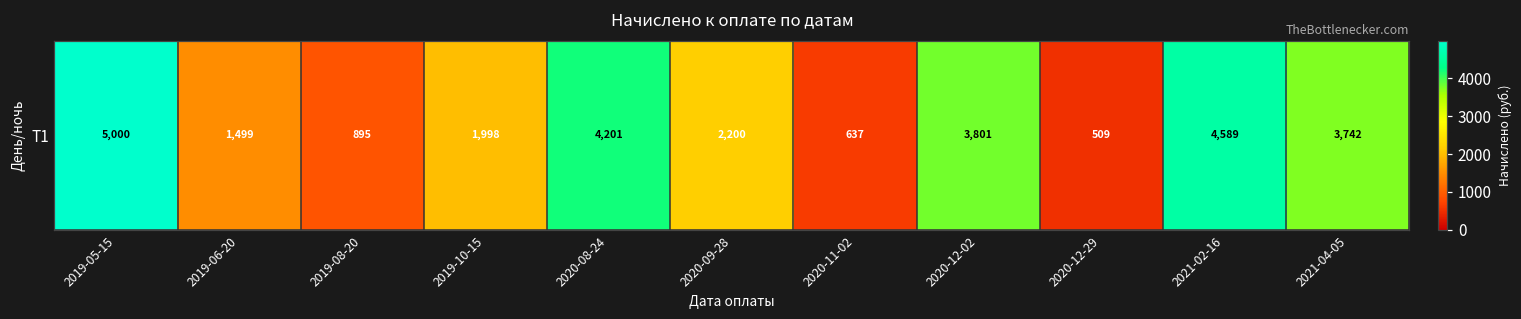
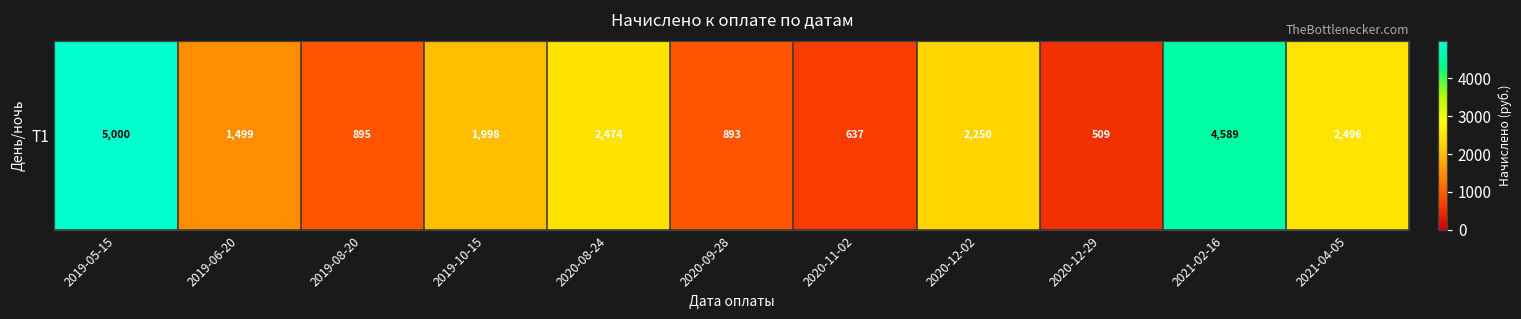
T1, 2020-08-24: 4,201 -> 2,474
T1, 2020-09-28: 2,200 -> 893
T1, 2020-12-02: 3,801 -> 2,250
T1, 2021-04-05: 3,742 -> 2,496
